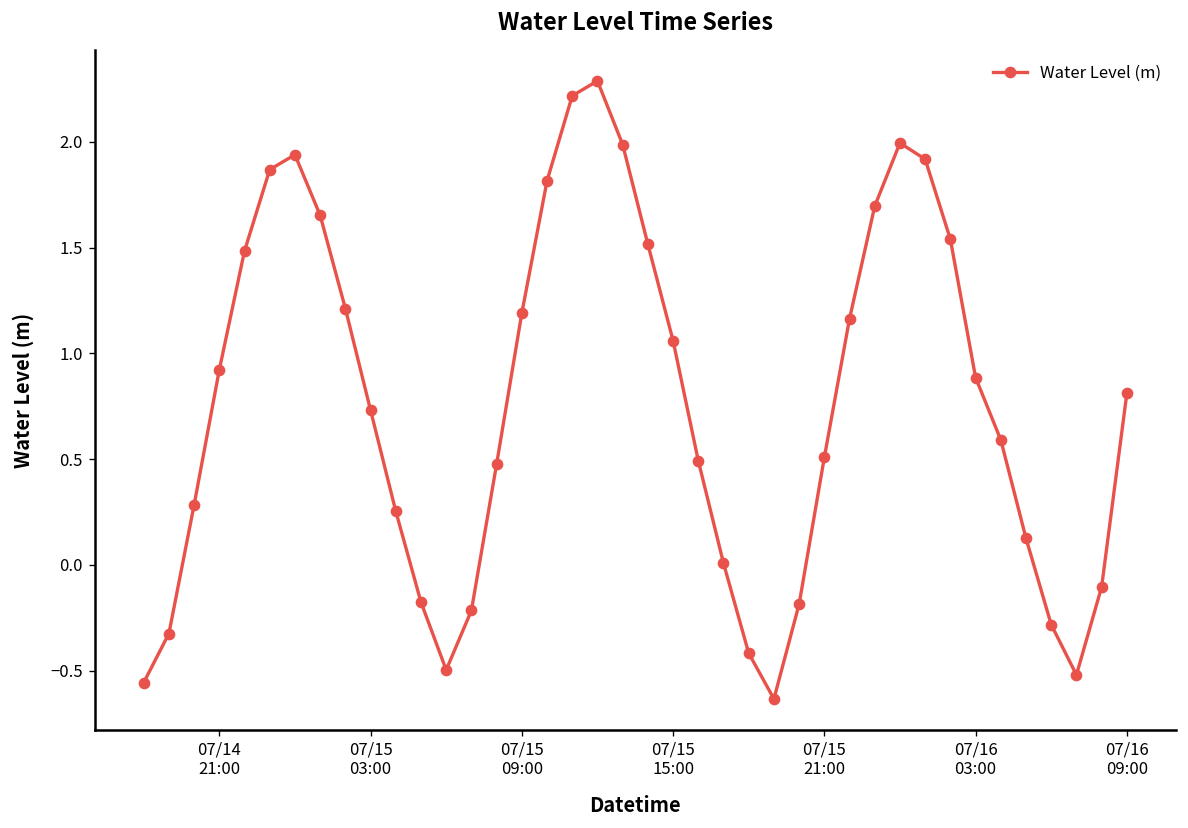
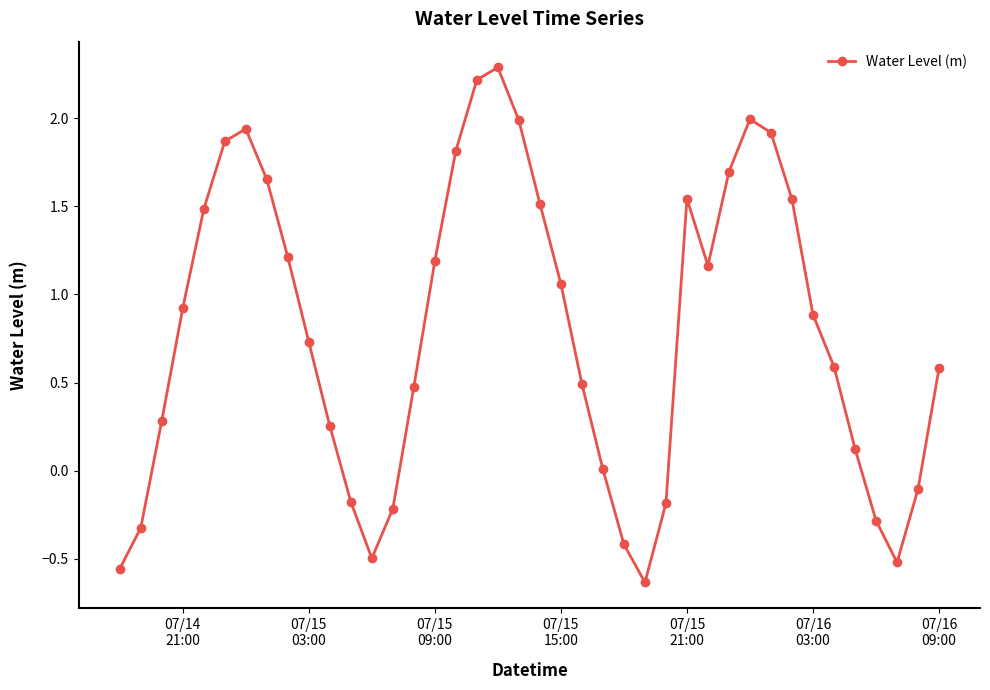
07/15 21:00: 0.51 -> 1.54
07/16 09:00: 0.81 -> 0.58
